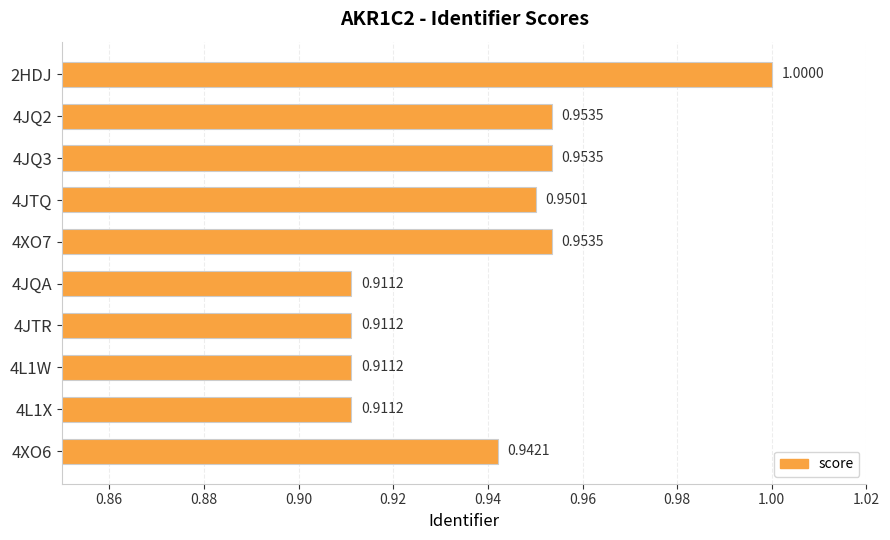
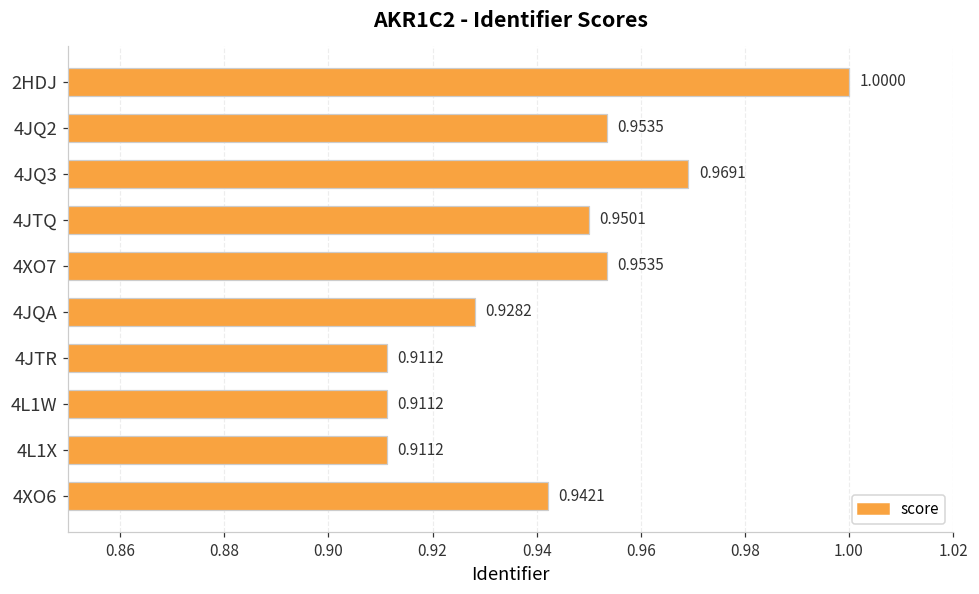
4JQ3: 0.9535 -> 0.9691
4JQA: 0.9112 -> 0.9282
